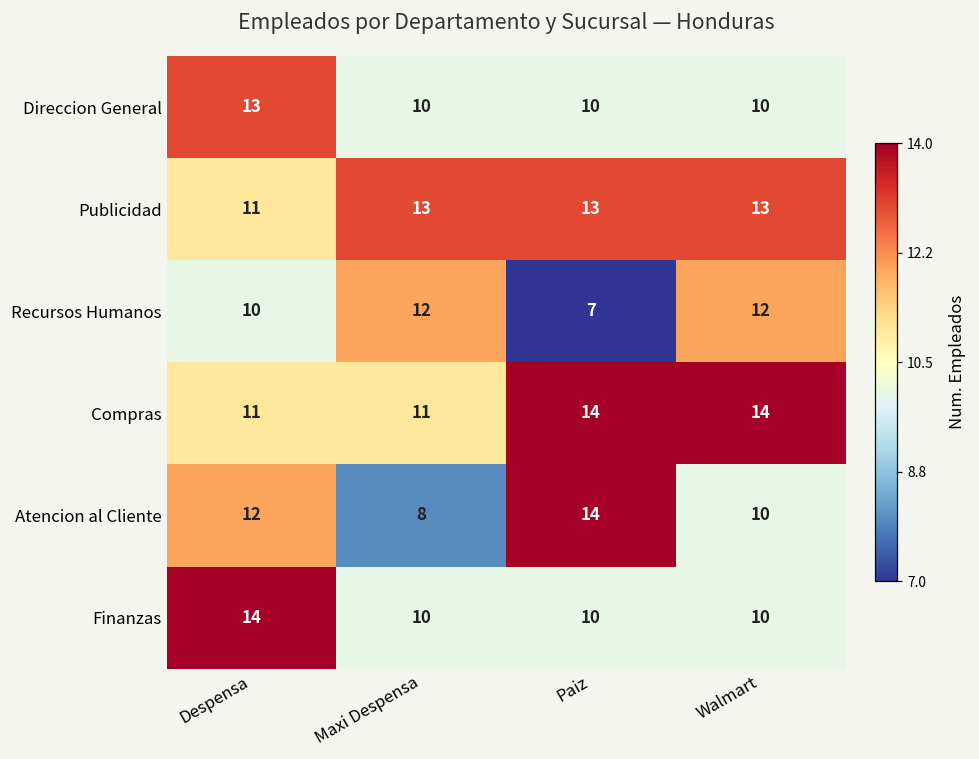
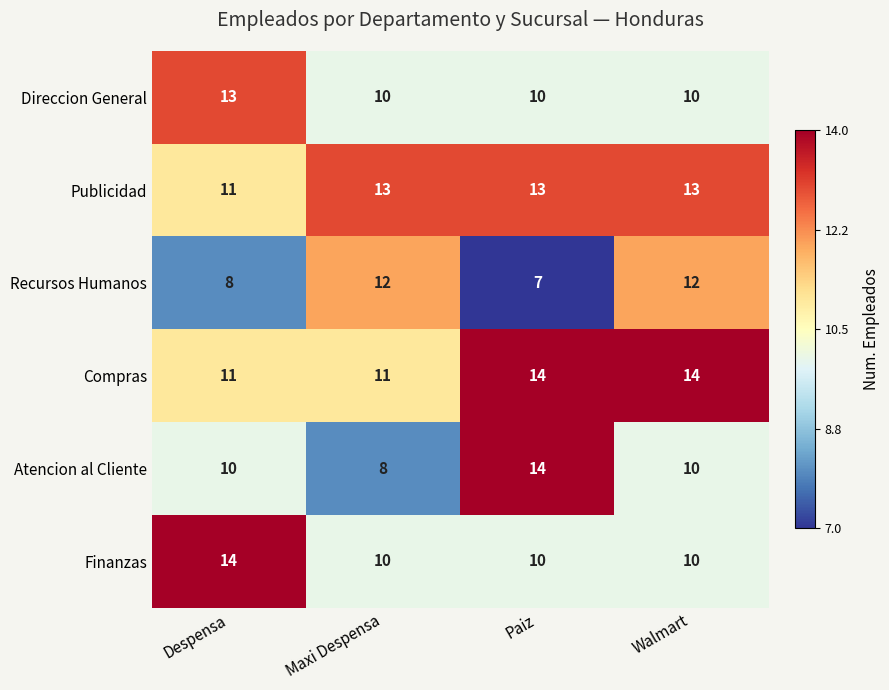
Recursos Humanos, Despensa: 10 -> 8
Atencion al Cliente, Despensa: 12 -> 10
